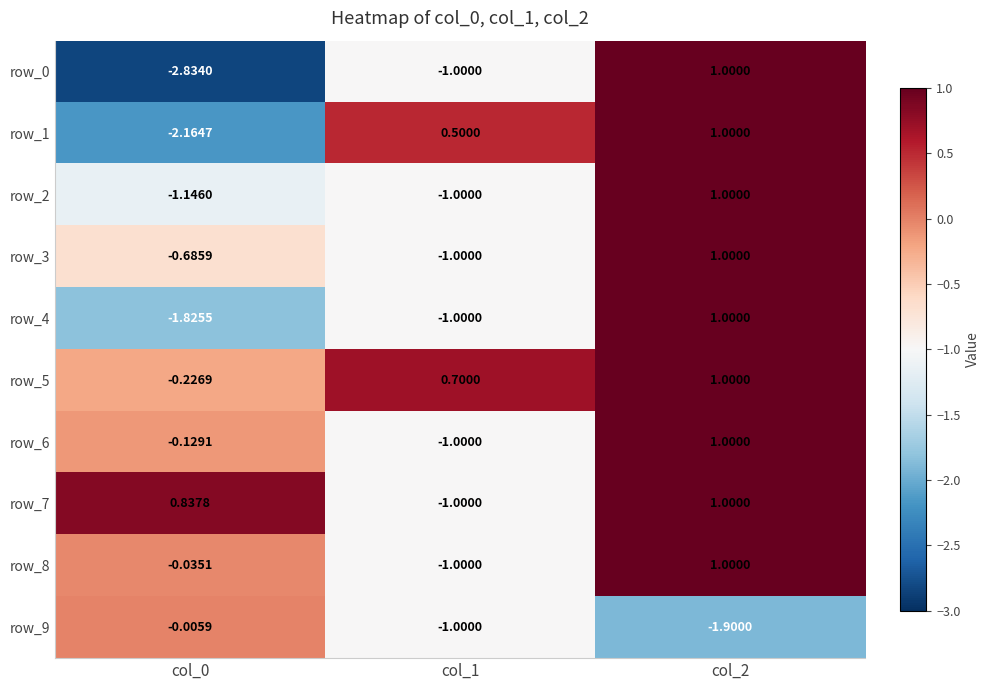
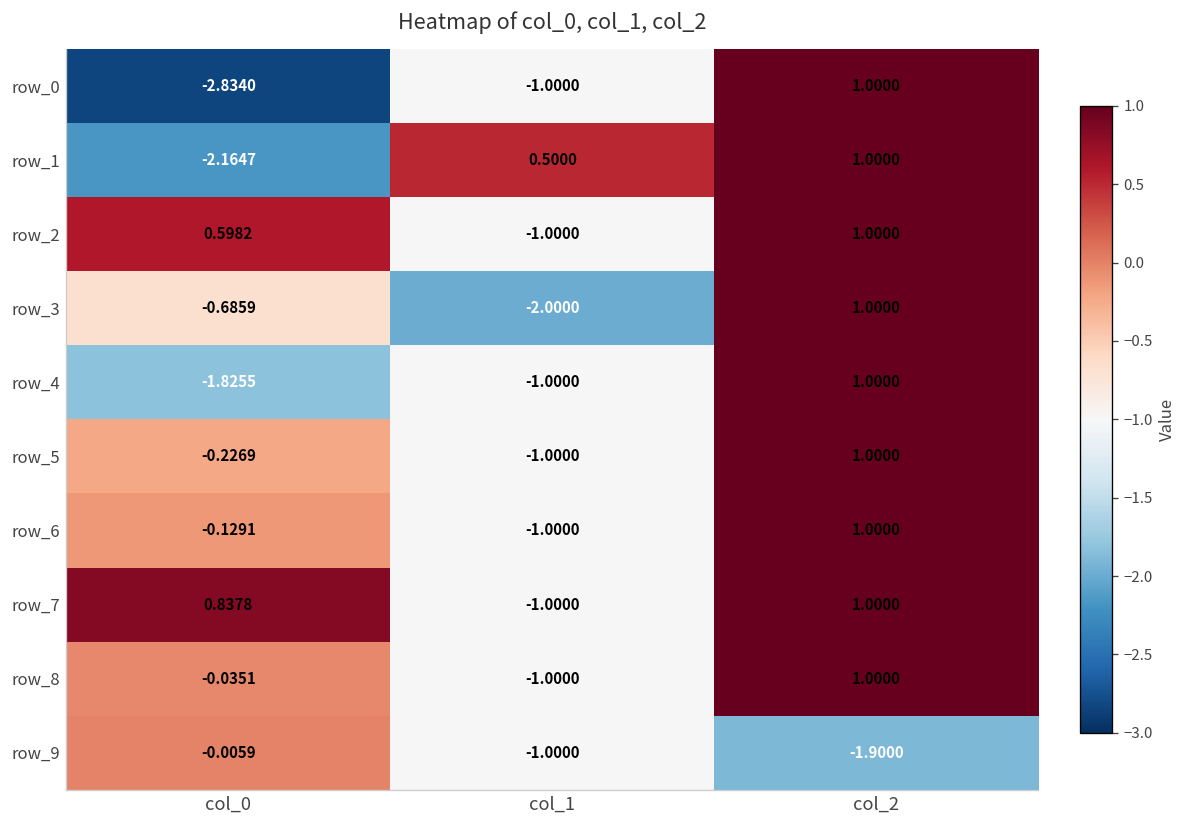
row_2, col_0: -1.1460 -> 0.5982
row_3, col_1: -1.0000 -> -2.0000
row_5, col_1: 0.7000 -> -1.0000
